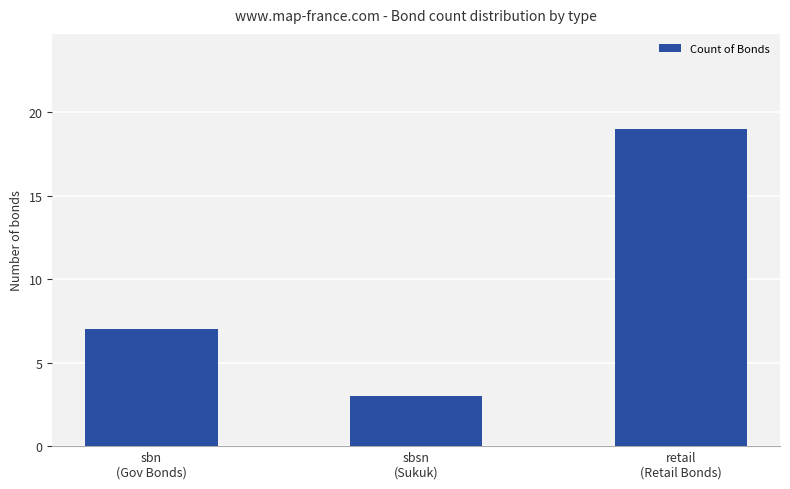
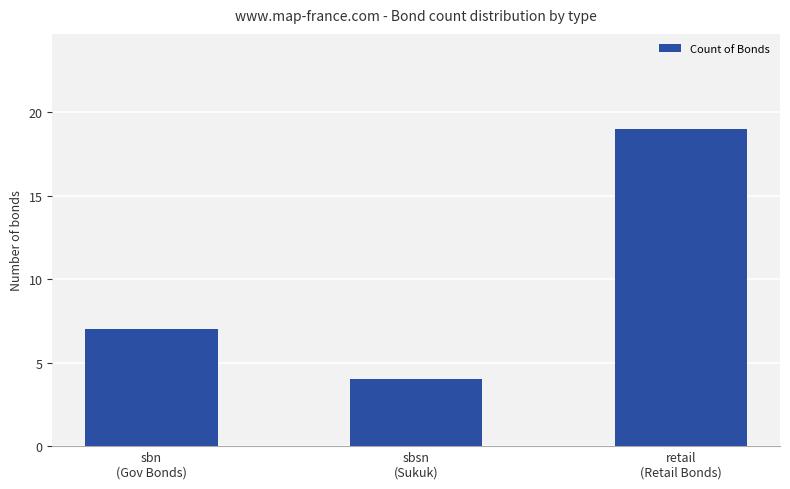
sbsn (Sukuk): 3 -> 4
